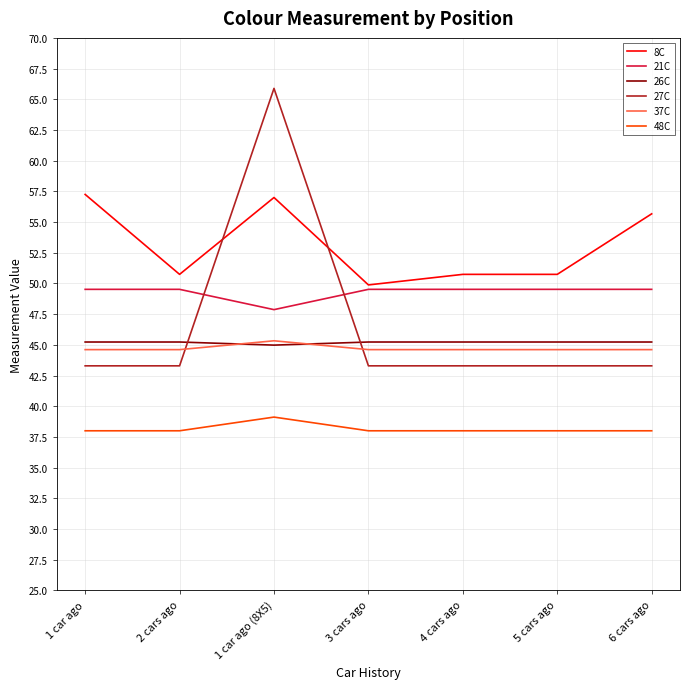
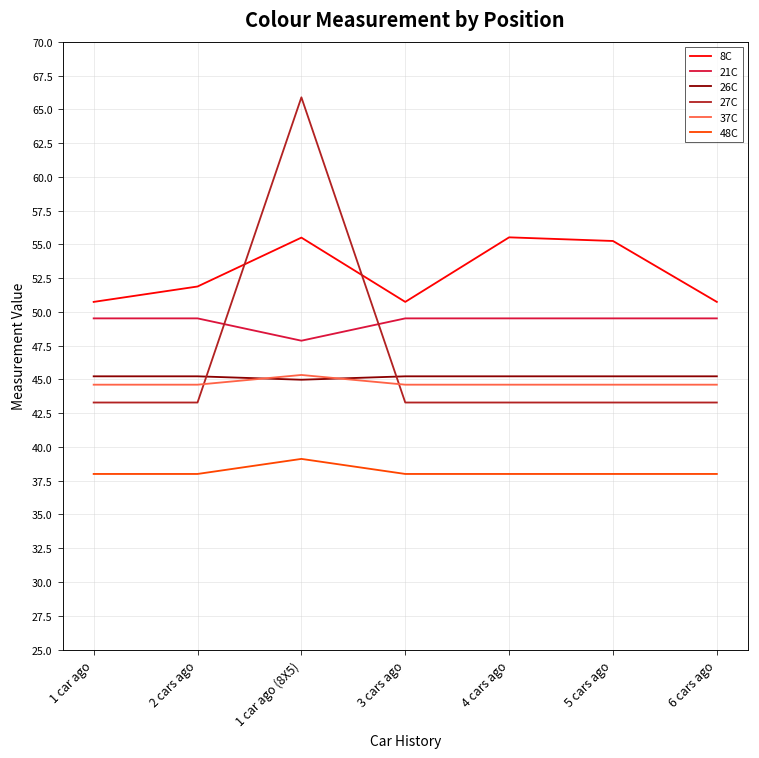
8C, 1 car ago: 57.3 -> 50.7
8C, 2 cars ago: 50.7 -> 51.9
8C, 1 car ago (8X5): 57.0 -> 55.5
8C, 3 cars ago: 49.9 -> 50.7
8C, 4 cars ago: 50.7 -> 55.5
8C, 5 cars ago: 50.7 -> 55.3
8C, 6 cars ago: 55.7 -> 50.7
